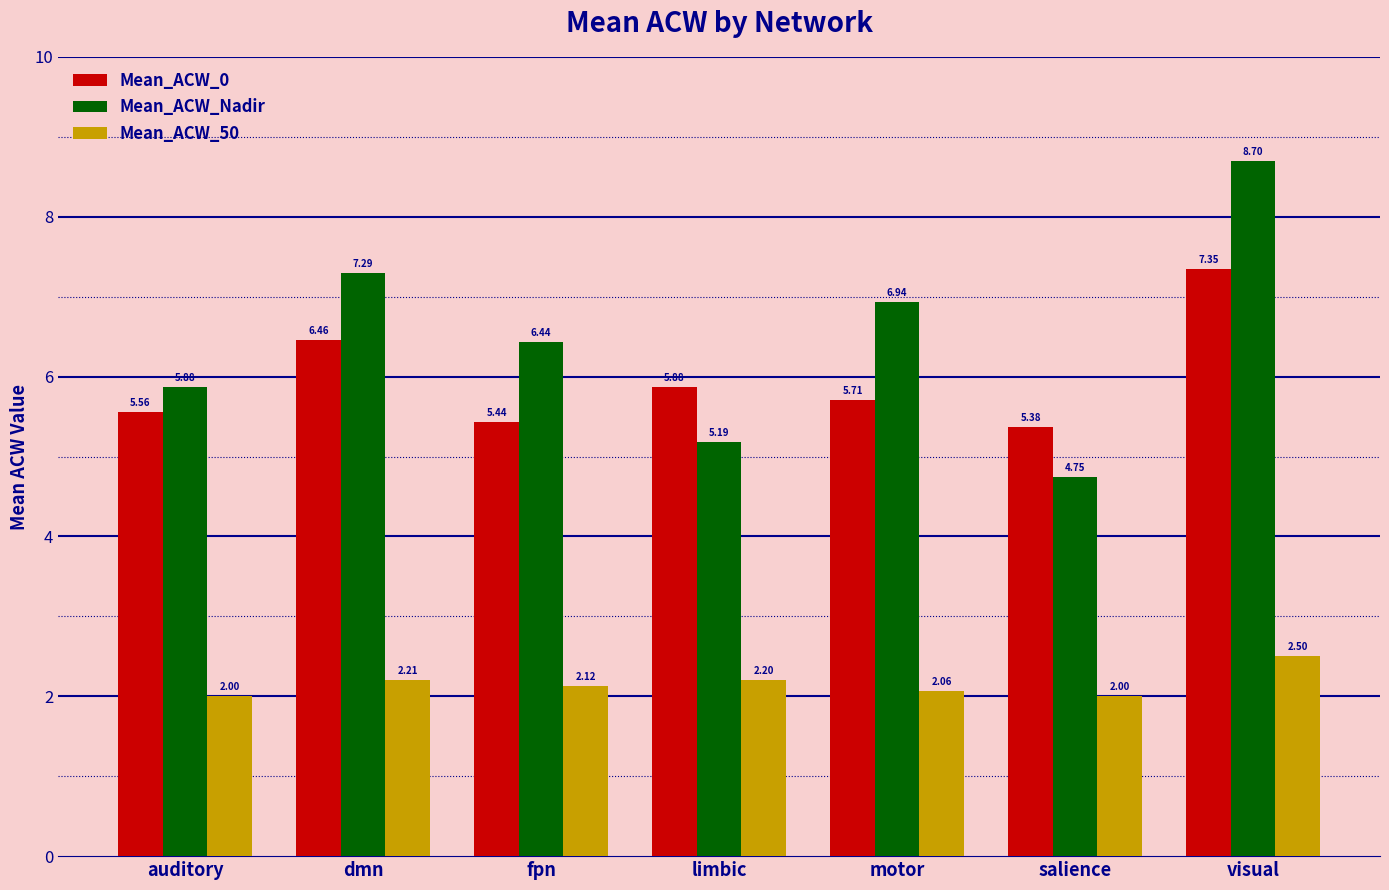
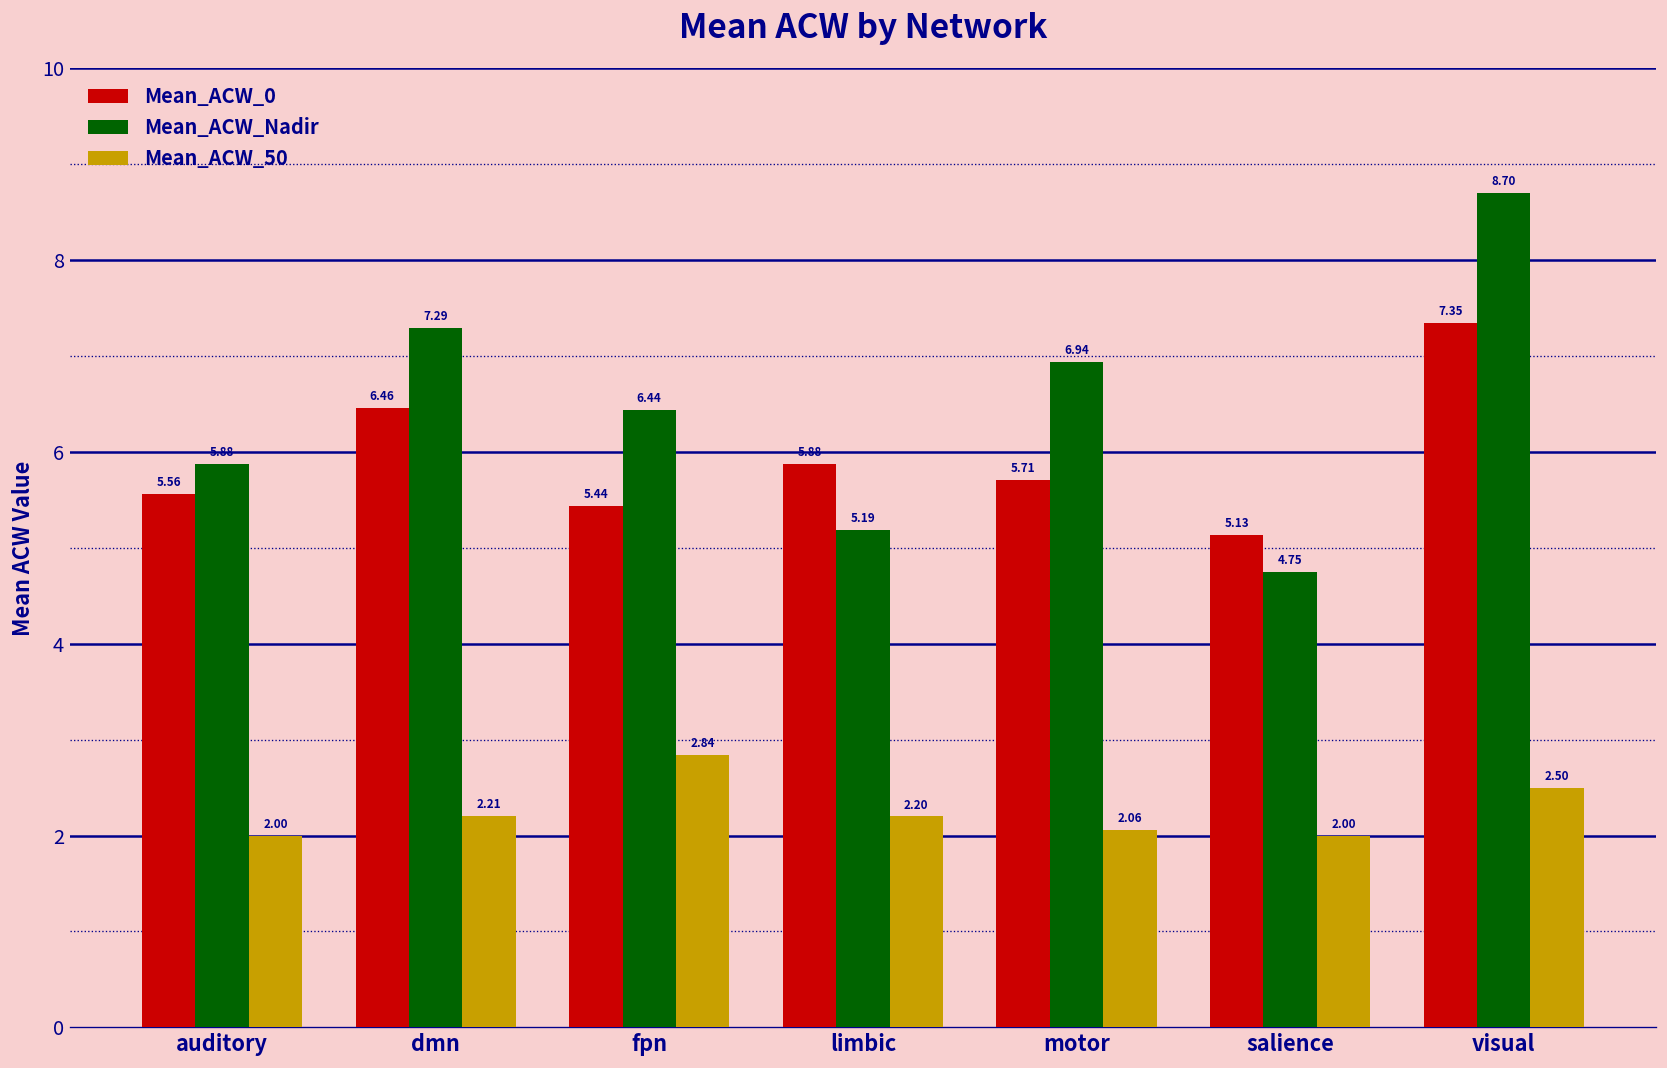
Mean_ACW_50, fpn: 2.12 -> 2.84
Mean_ACW_0, salience: 5.38 -> 5.13
